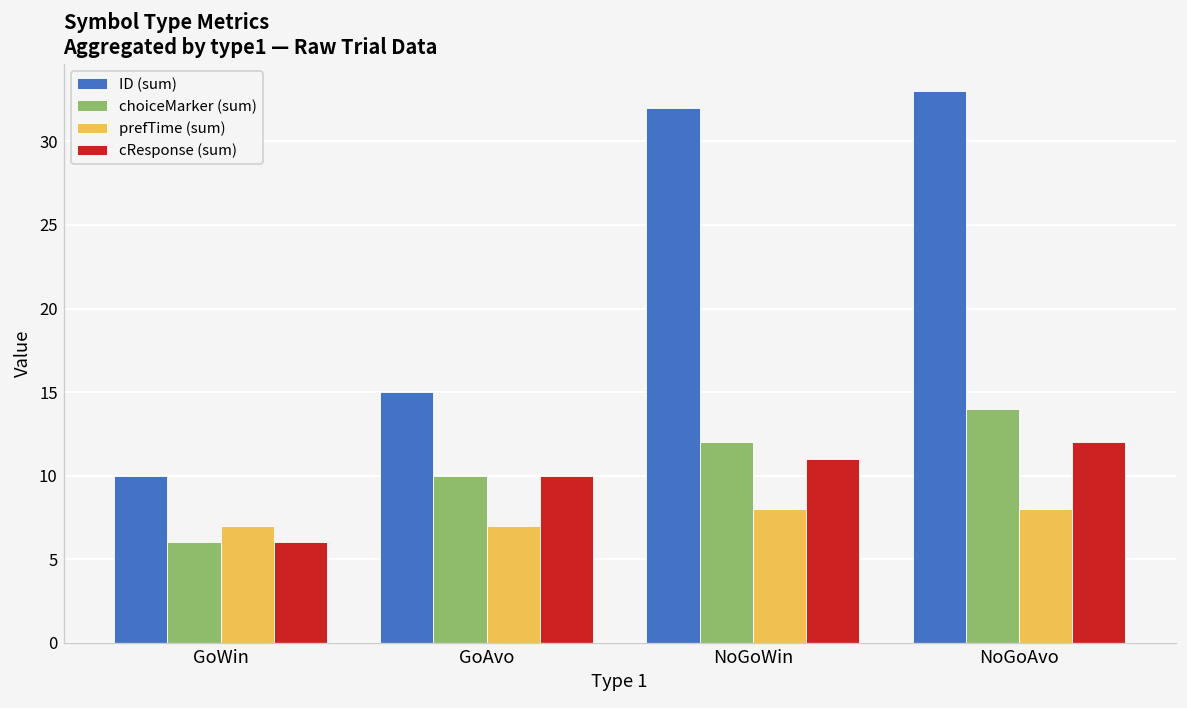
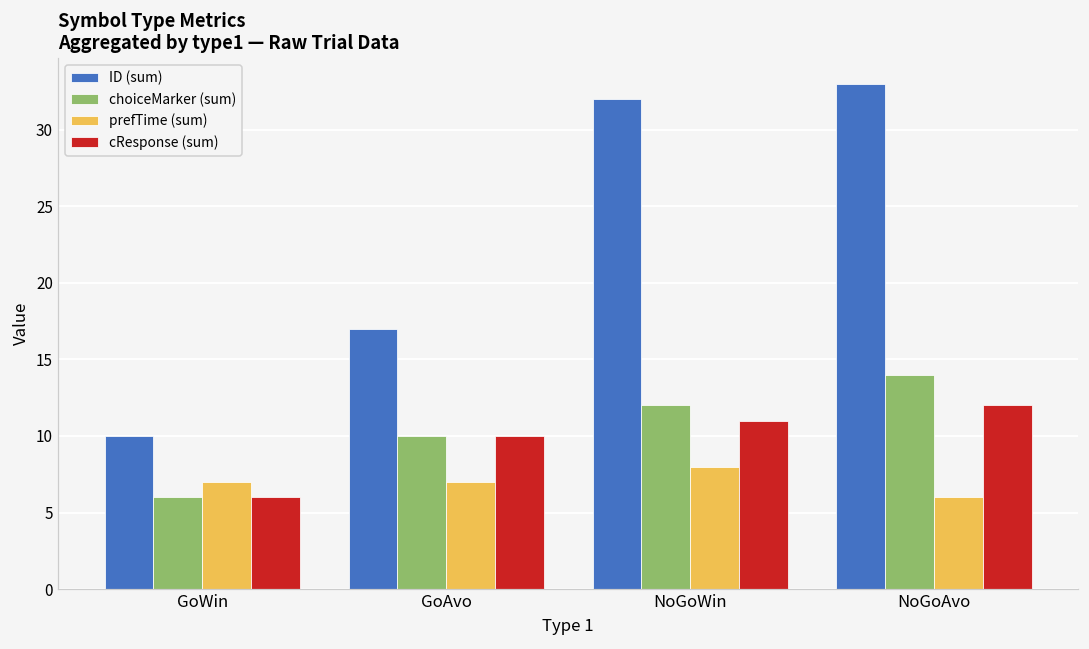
ID (sum), GoAvo: 15 -> 17
prefTime (sum), NoGoAvo: 8 -> 6
